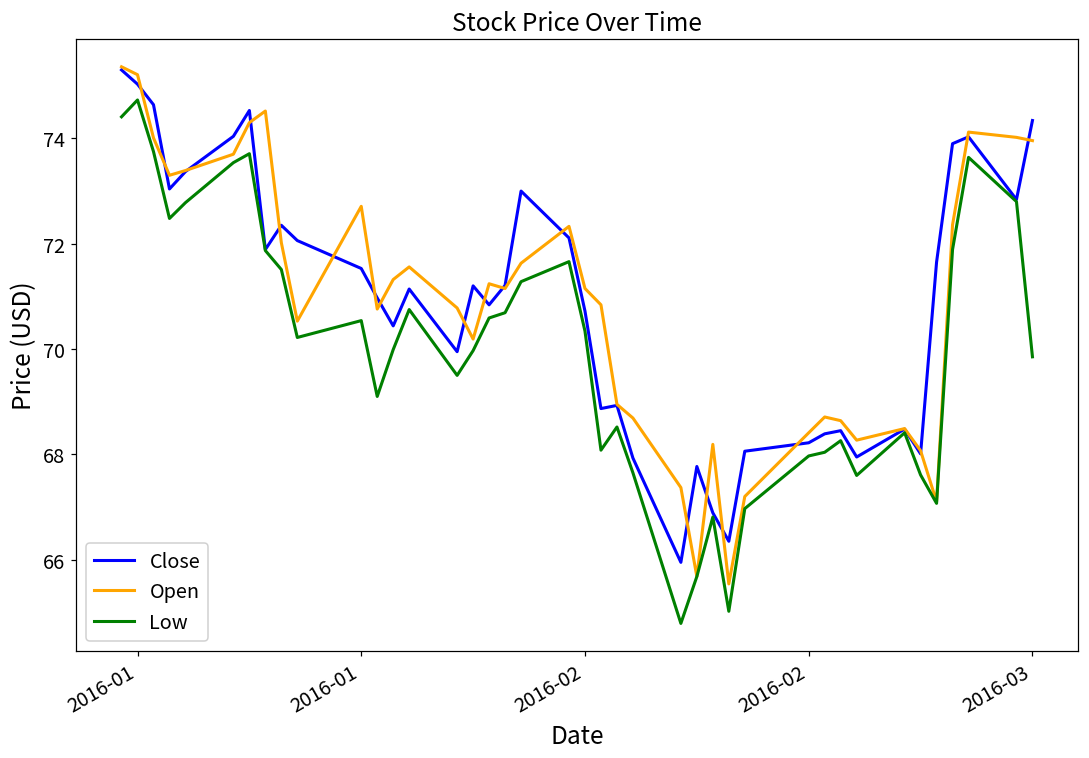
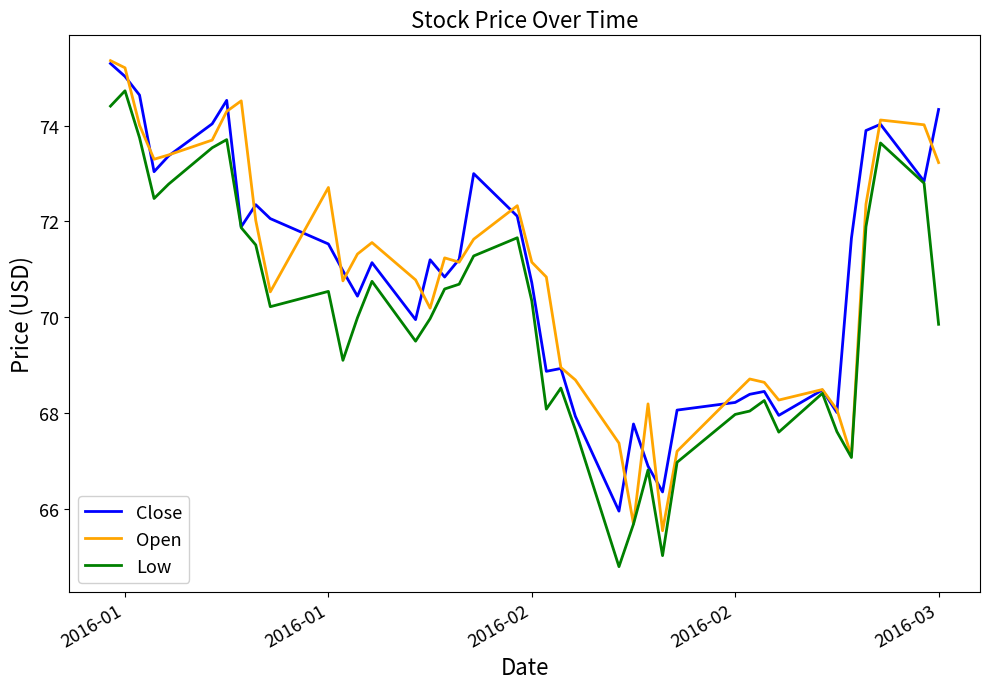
Open, 2016-03: 74.0 -> 73.2
